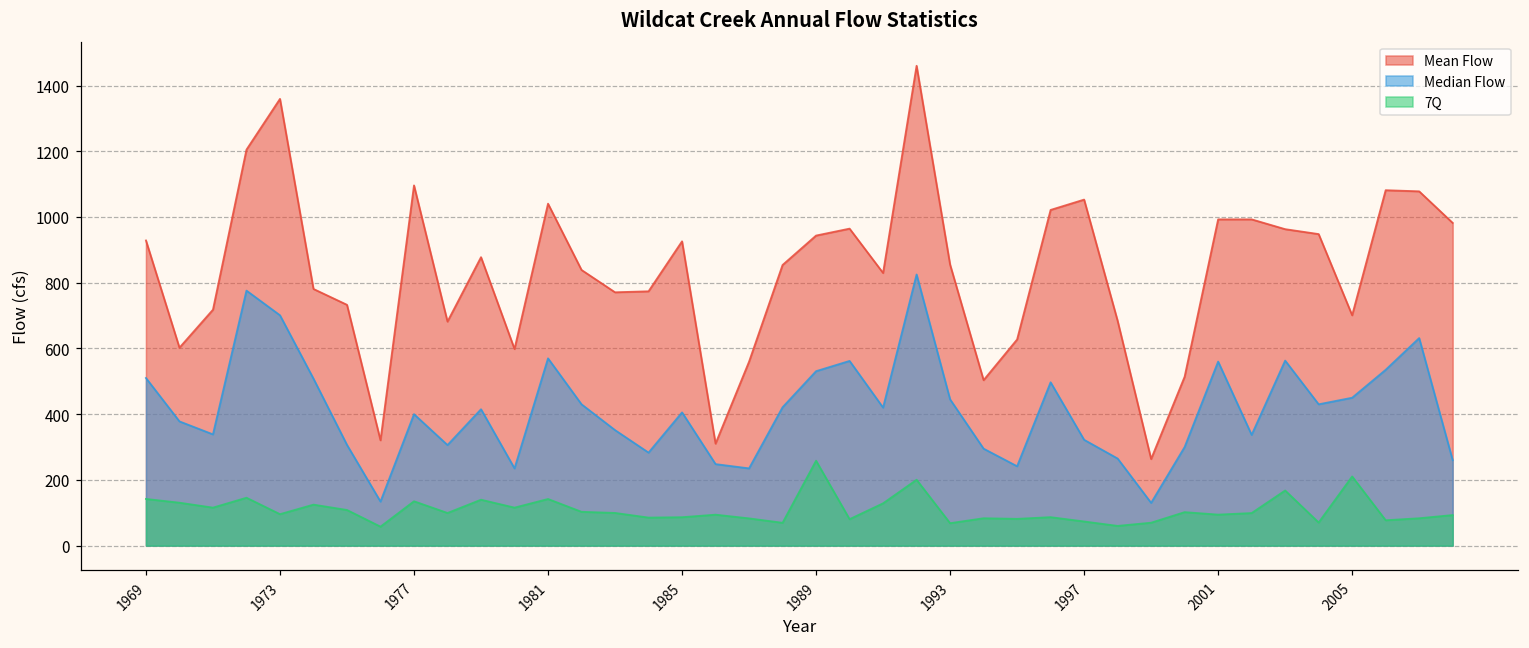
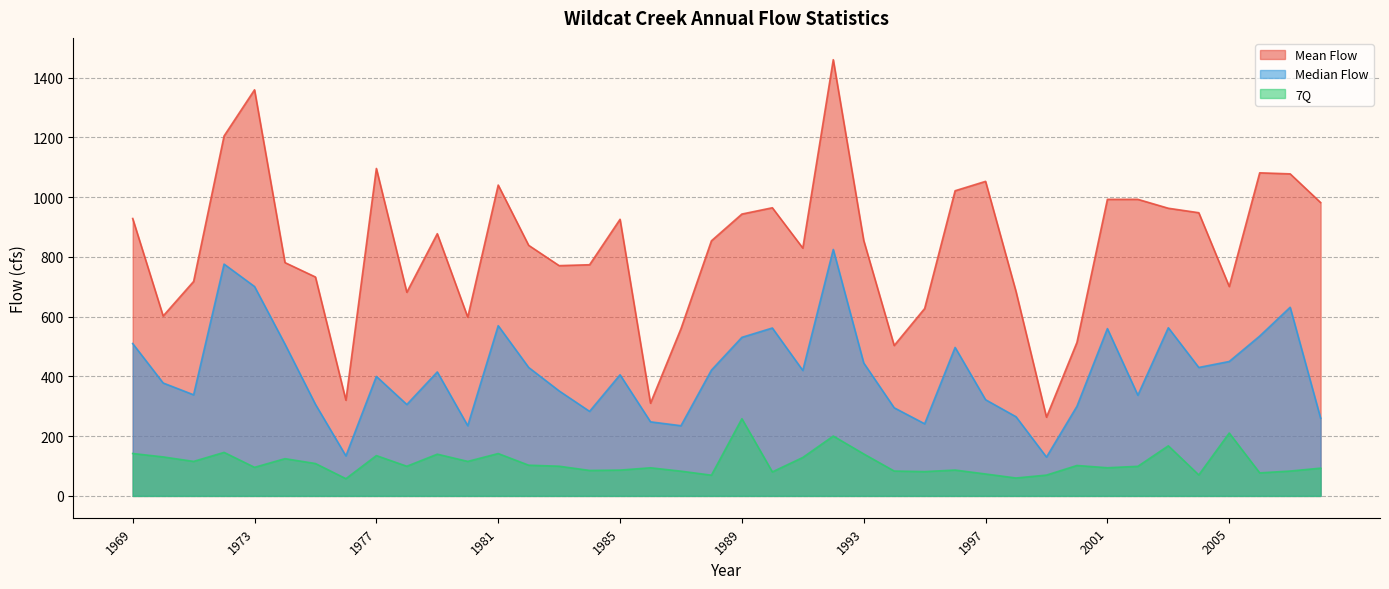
7Q, 1993: 70 -> 140
